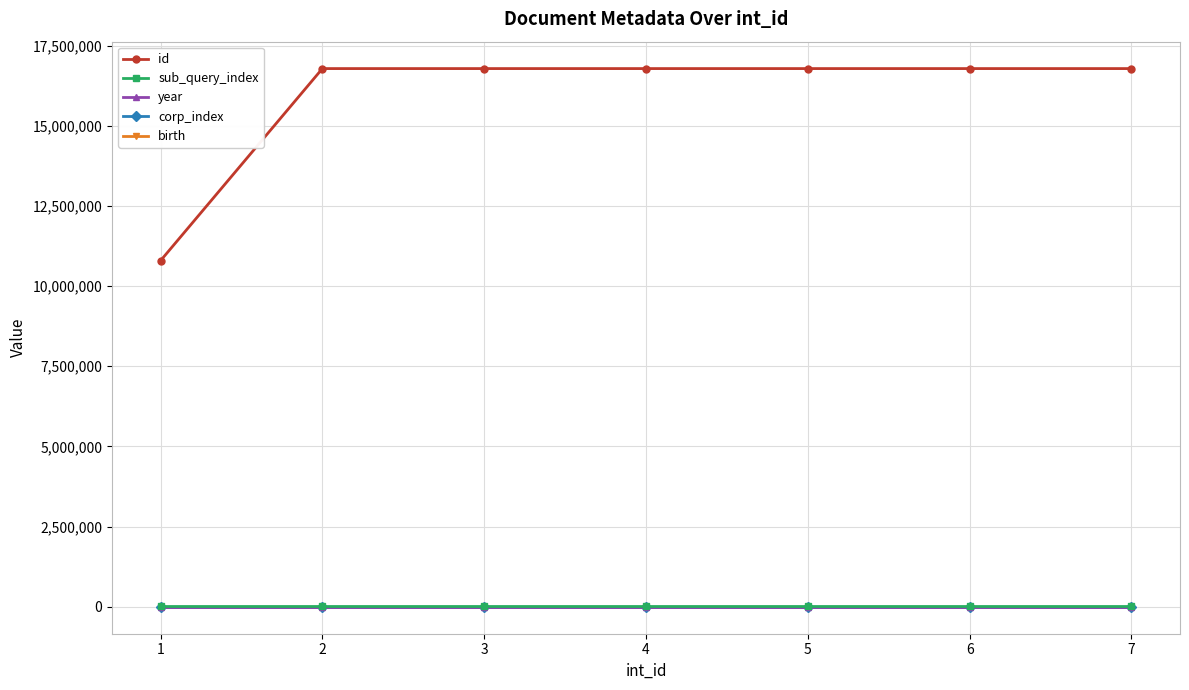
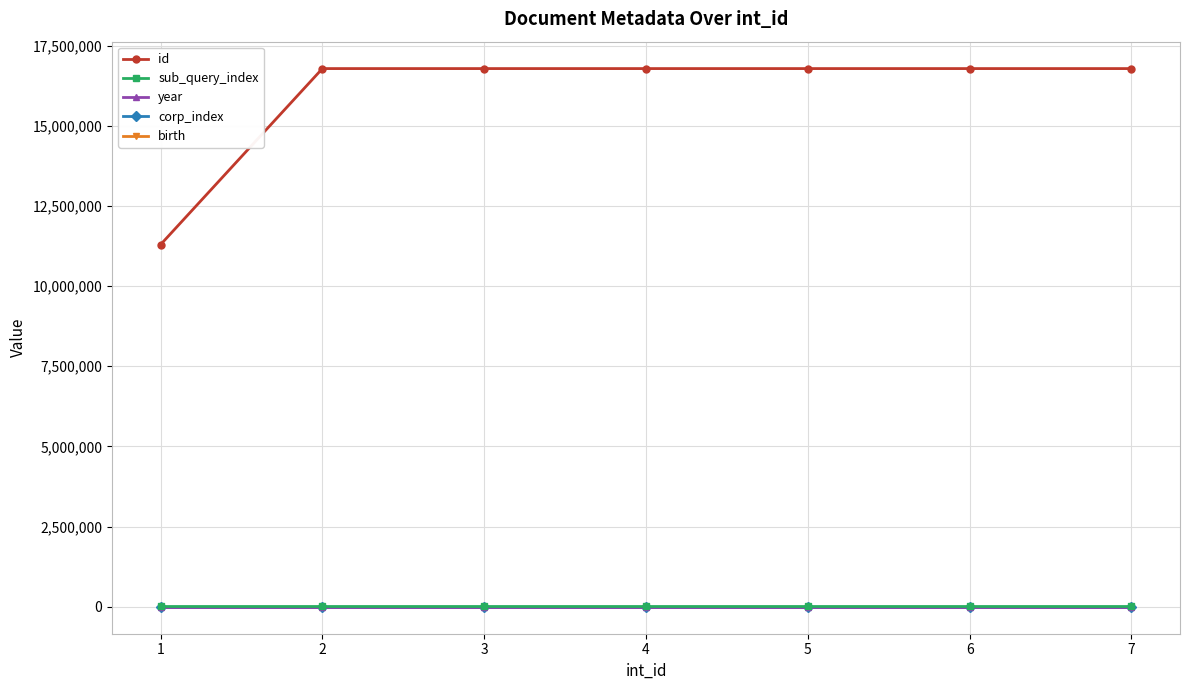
id, 1: 10,800,000 -> 11,300,000
